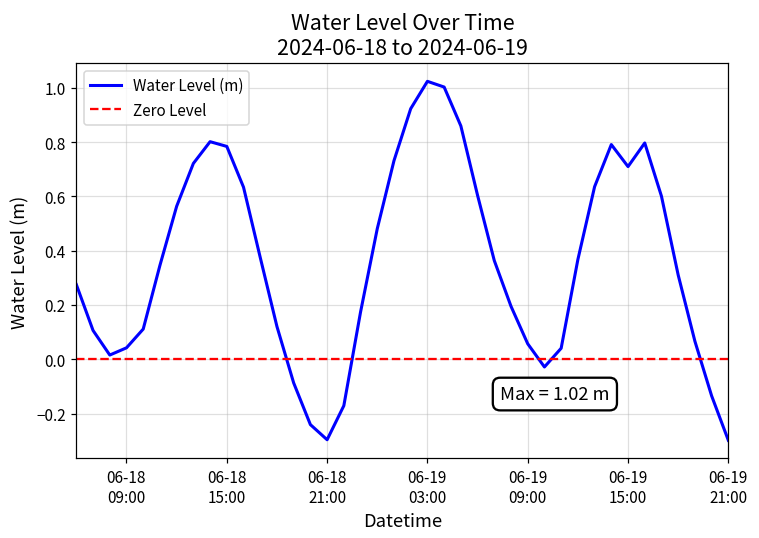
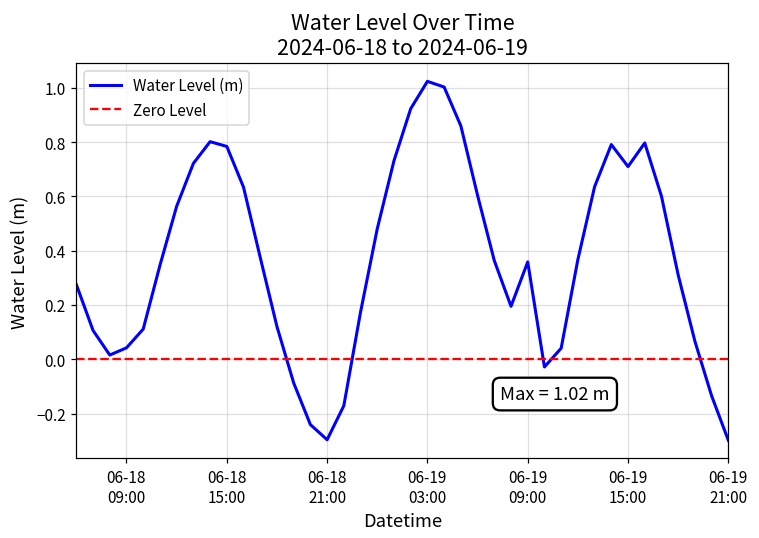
06-19 09:00: 0.06 -> 0.36
